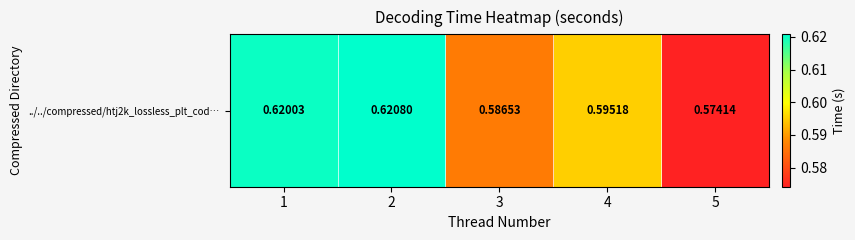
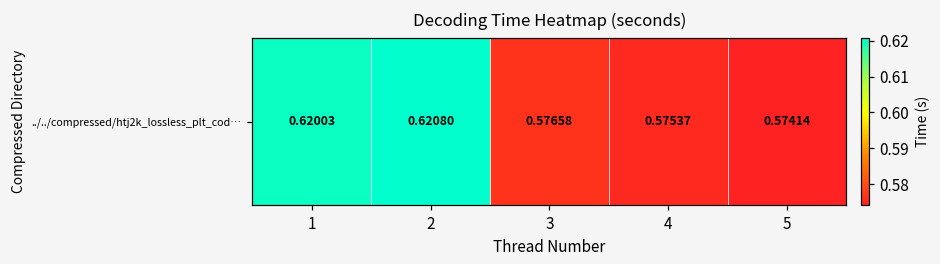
../../compressed/htj2k_lossless_plt_cod…, 3: 0.58653 -> 0.57658
../../compressed/htj2k_lossless_plt_cod…, 4: 0.59518 -> 0.57537
